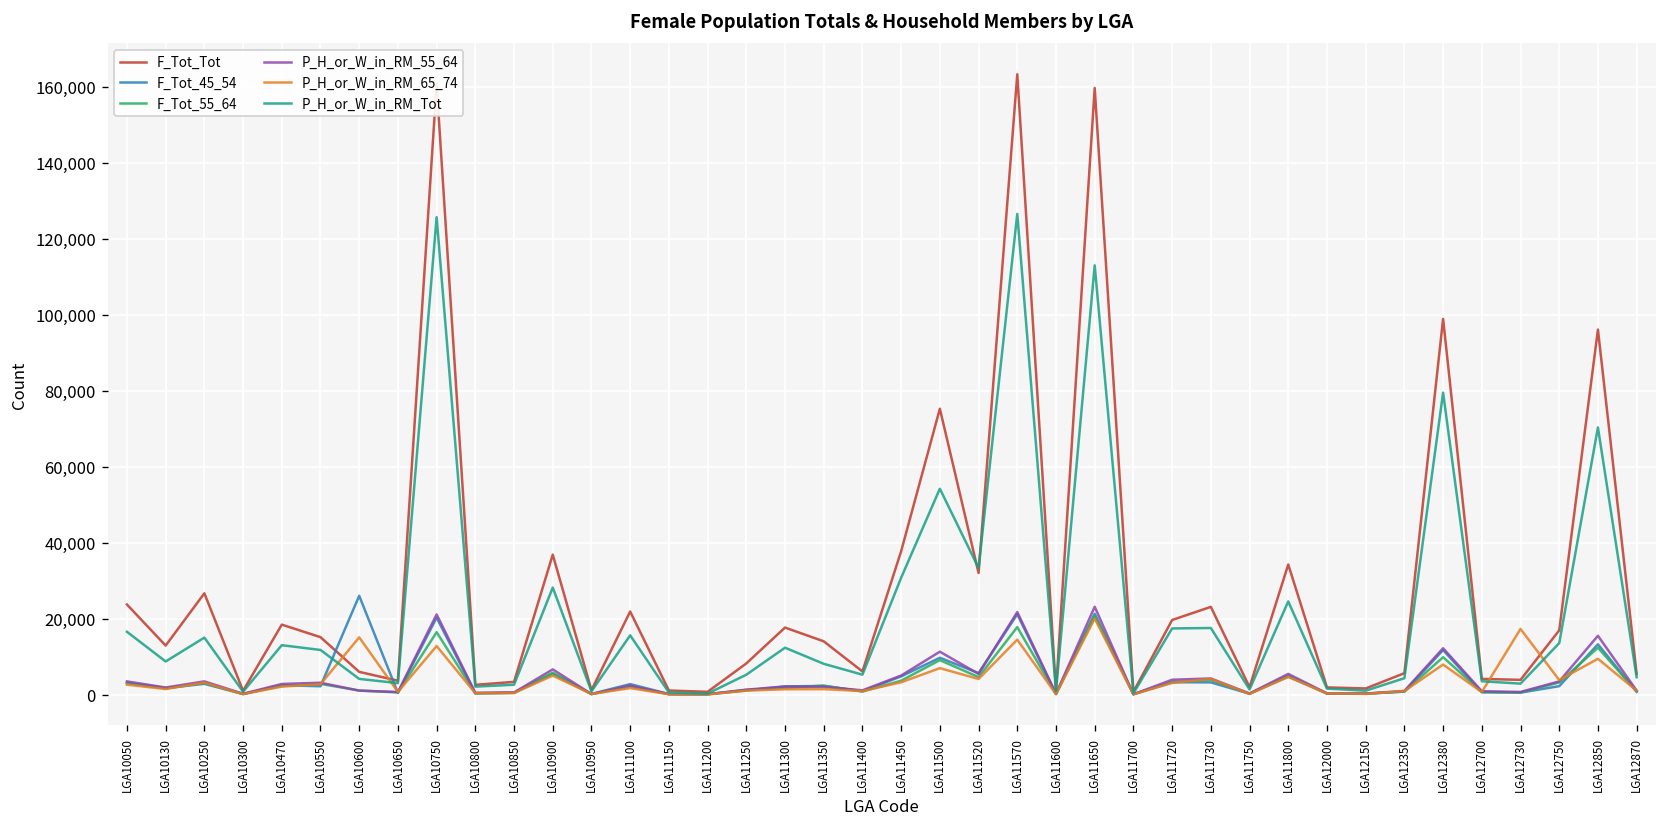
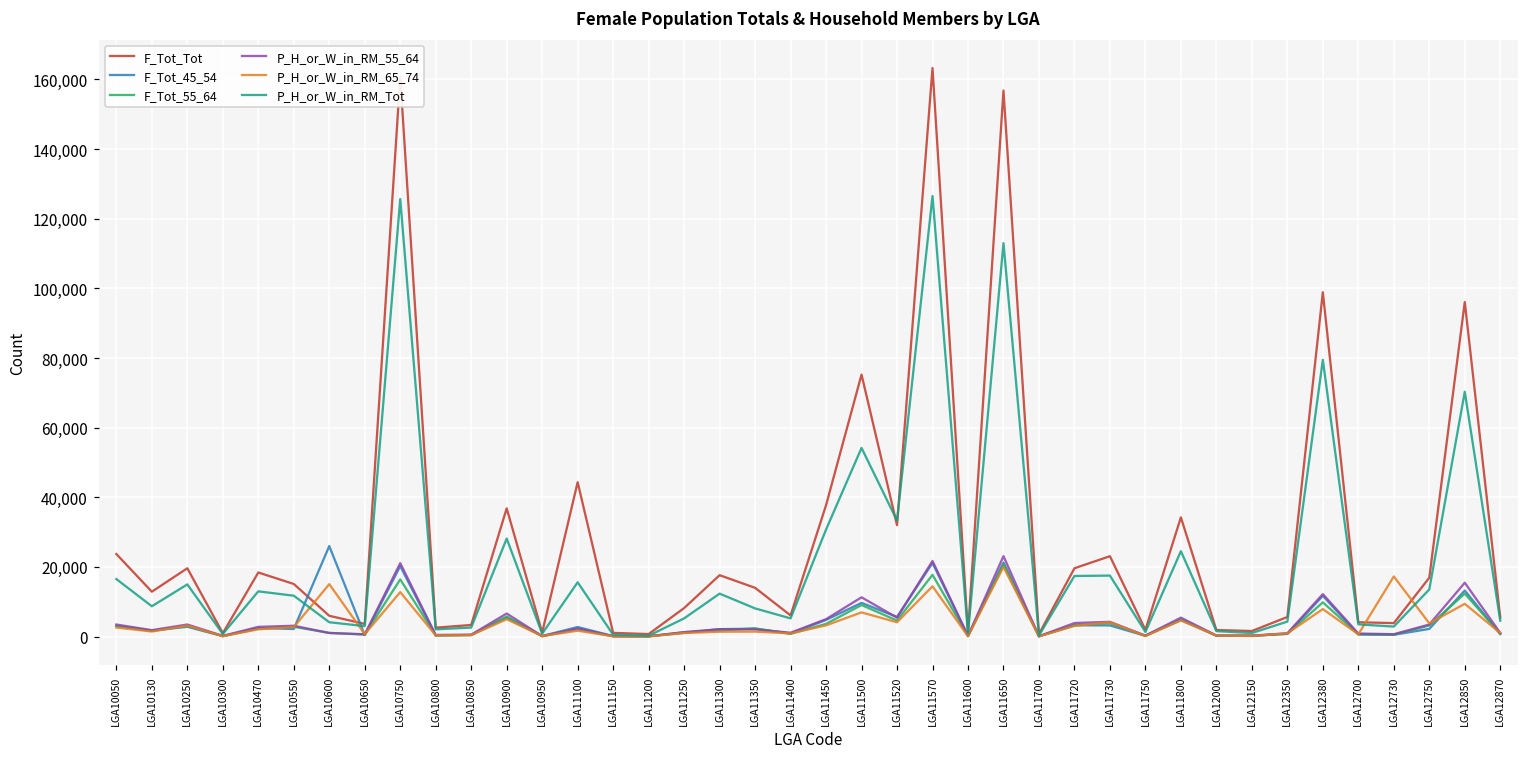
F_Tot_Tot, LGA10250: 27,000 -> 20,000
F_Tot_Tot, LGA11100: 22,000 -> 44,000
F_Tot_Tot, LGA11650: 160,000 -> 157,000
